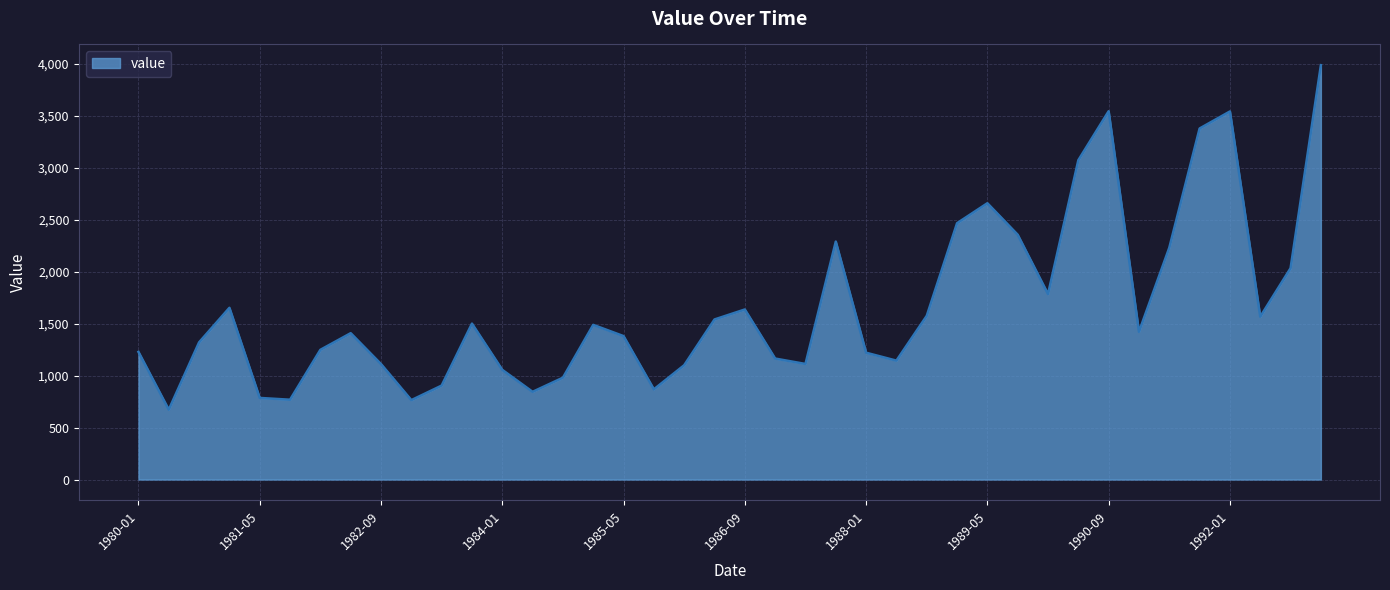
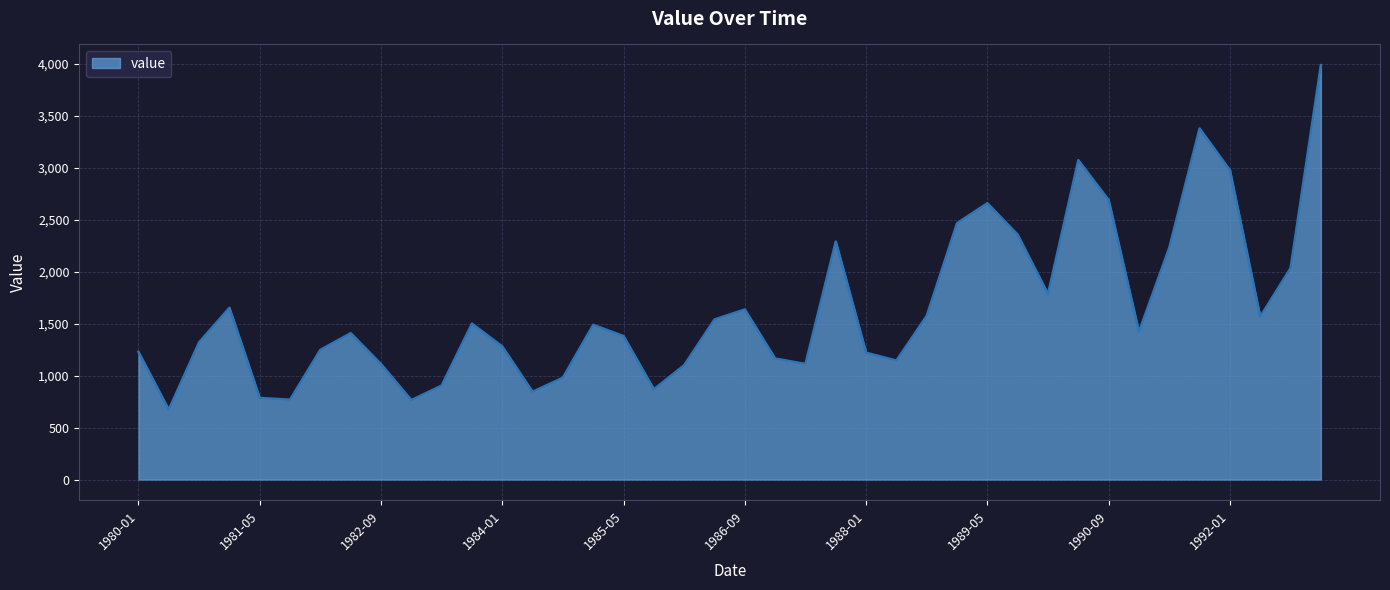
1984-01: 1,060 -> 1,280
1990-09: 3,540 -> 2,690
1992-01: 3,540 -> 2,980
